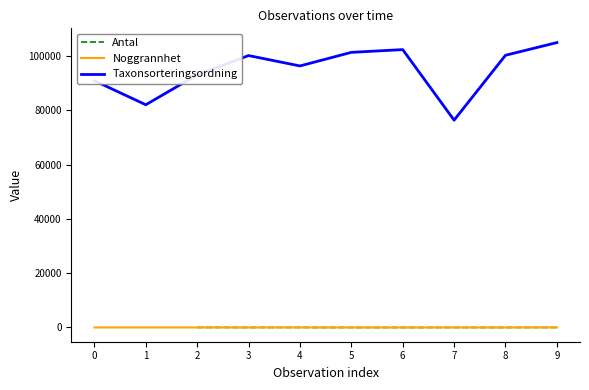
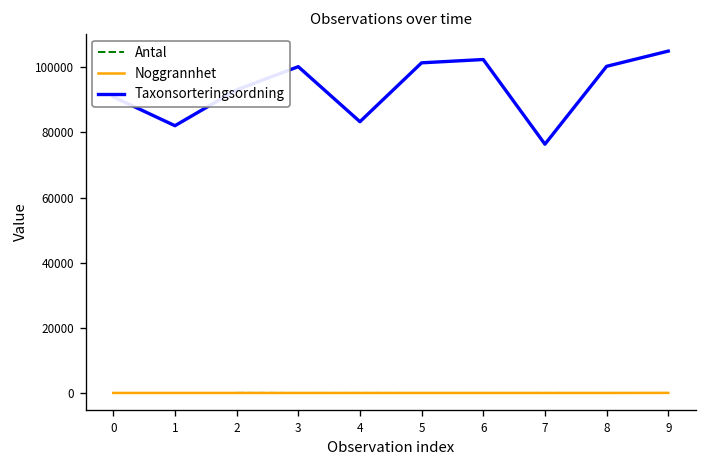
Taxonsorteringsordning, 4: 96000 -> 83000
